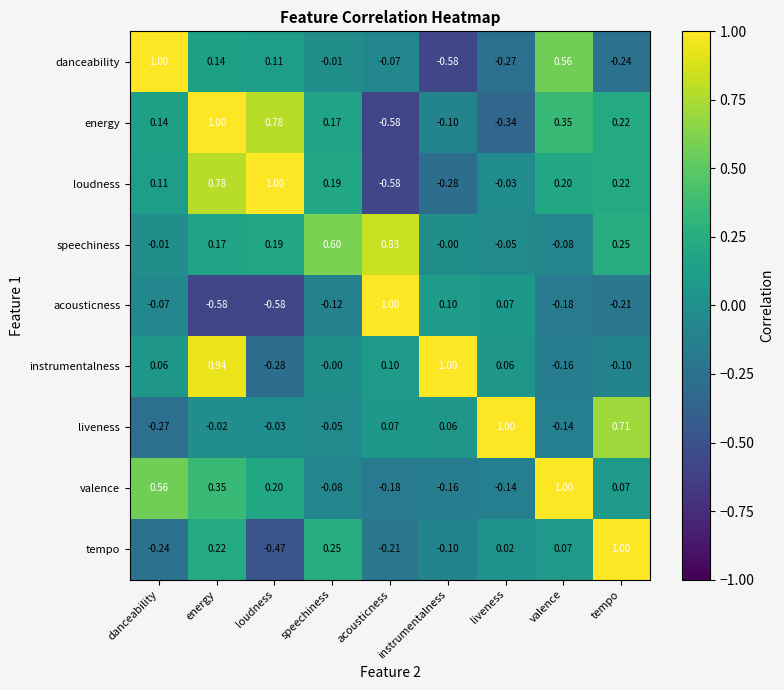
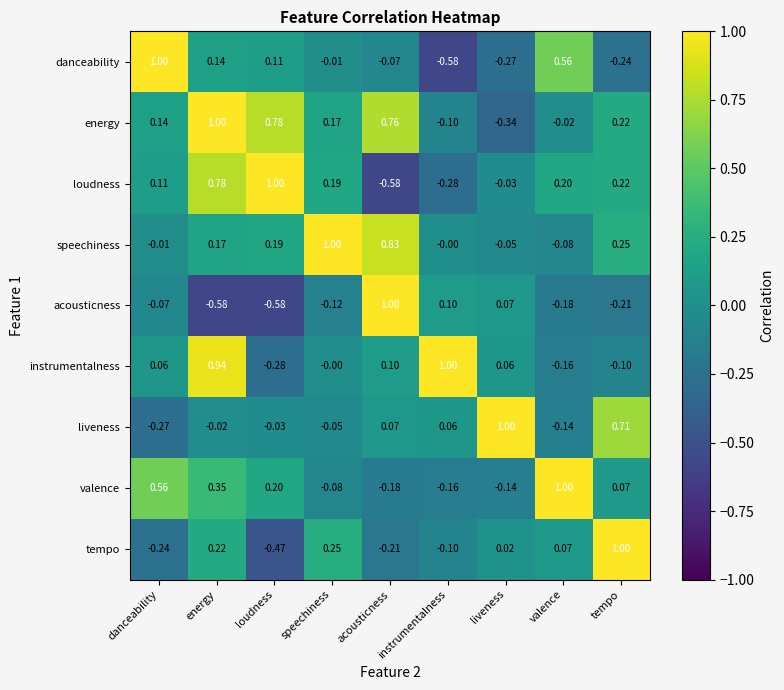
energy, acousticness: -0.58 -> 0.76
energy, valence: 0.35 -> -0.02
speechiness, speechiness: 0.60 -> 1.00
